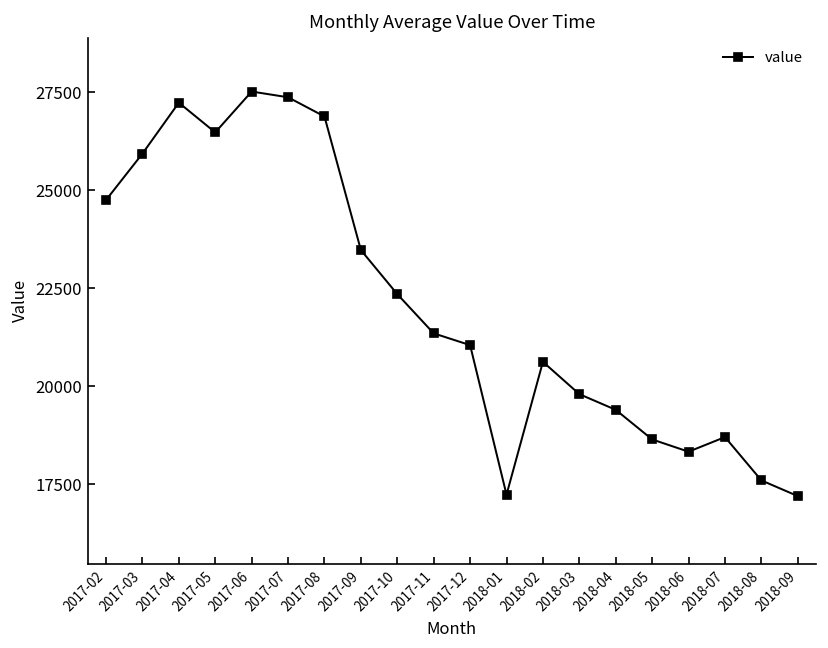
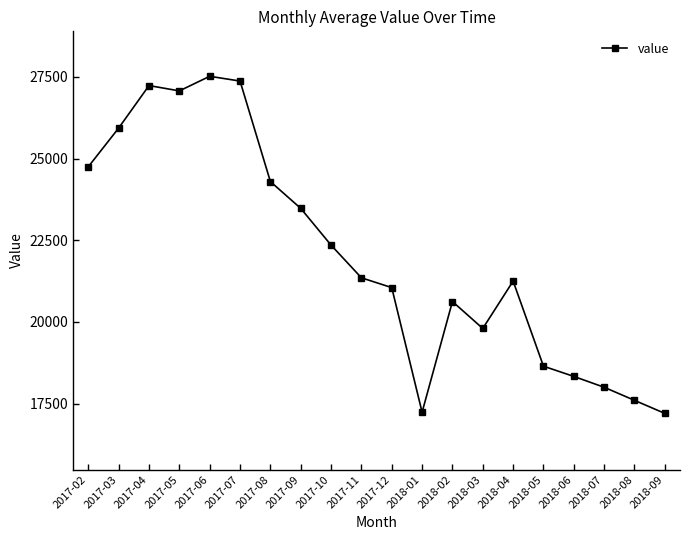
2017-05: 26500 -> 27100
2017-08: 26900 -> 24300
2018-04: 19400 -> 21200
2018-07: 18700 -> 18000
